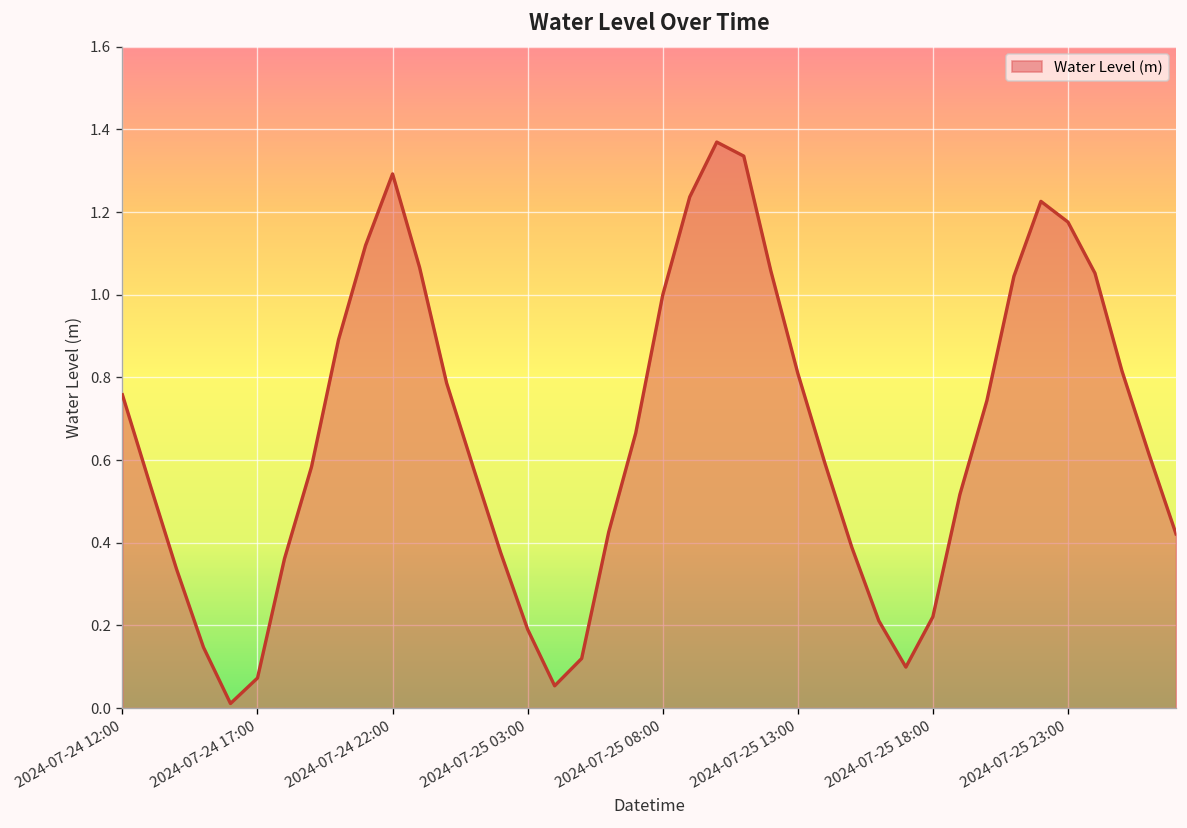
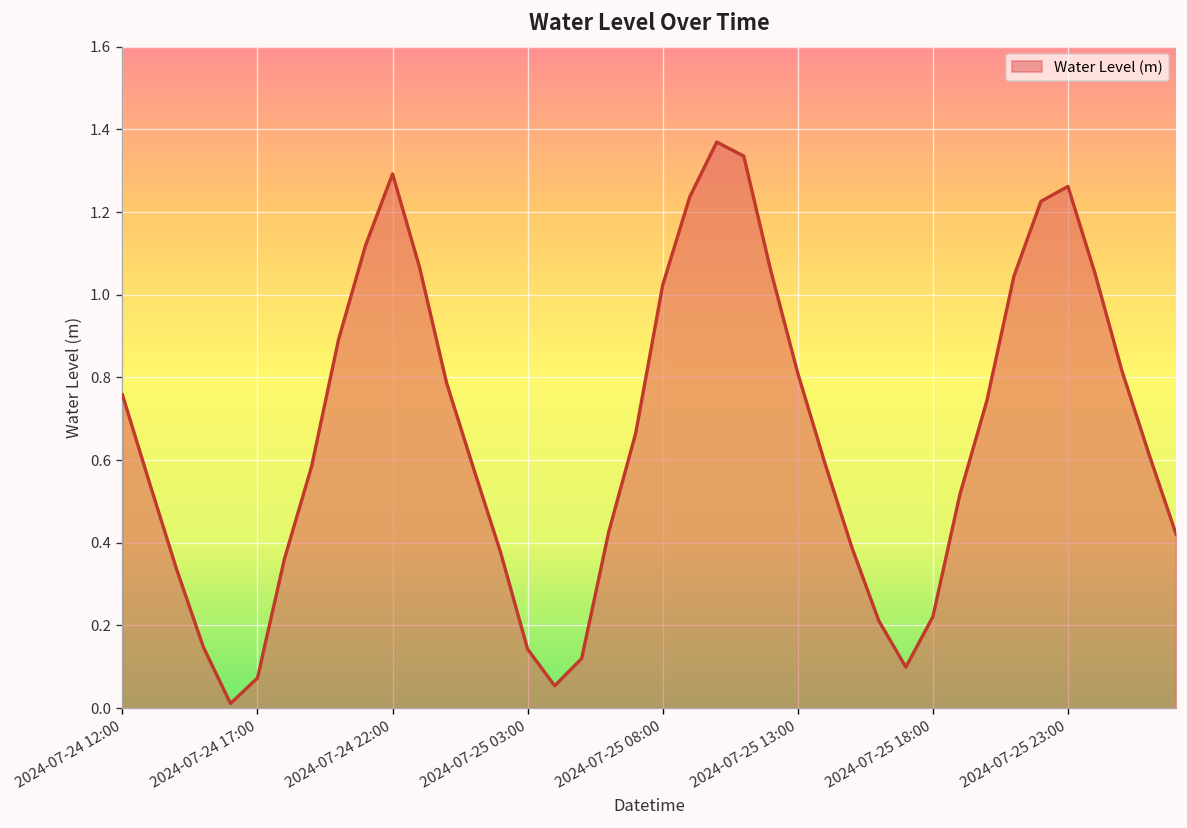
2024-07-25 03:00: 0.19 -> 0.14
2024-07-25 08:00: 1.00 -> 1.02
2024-07-25 23:00: 1.18 -> 1.26
